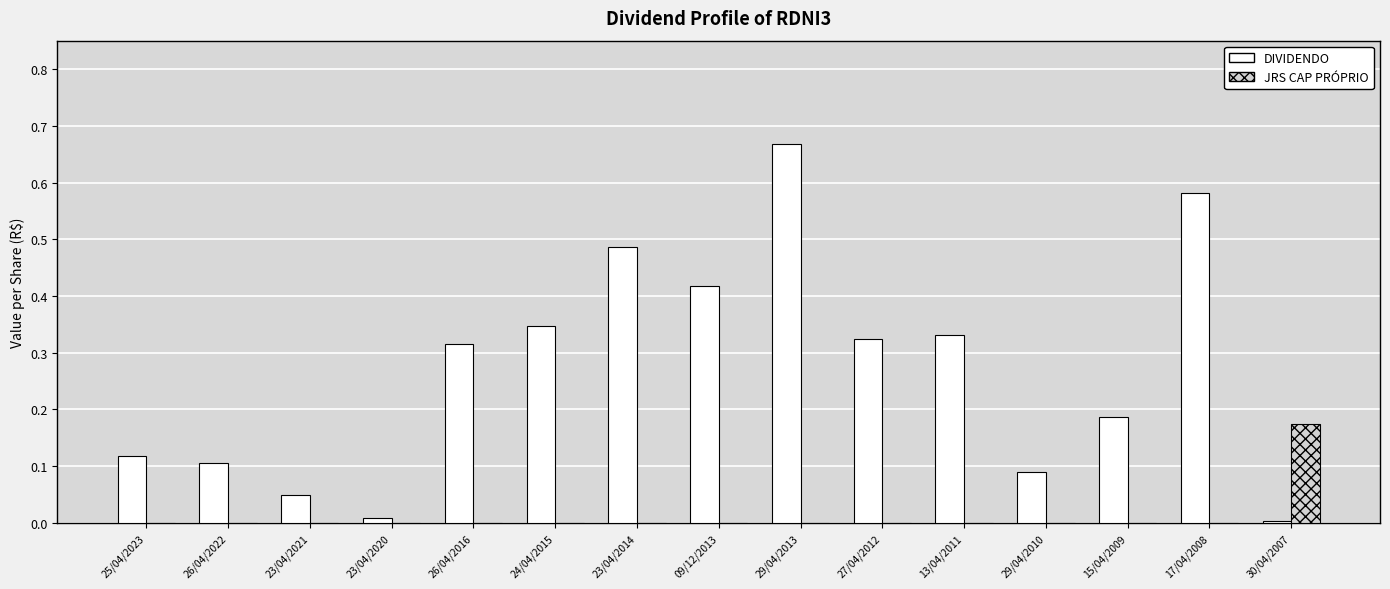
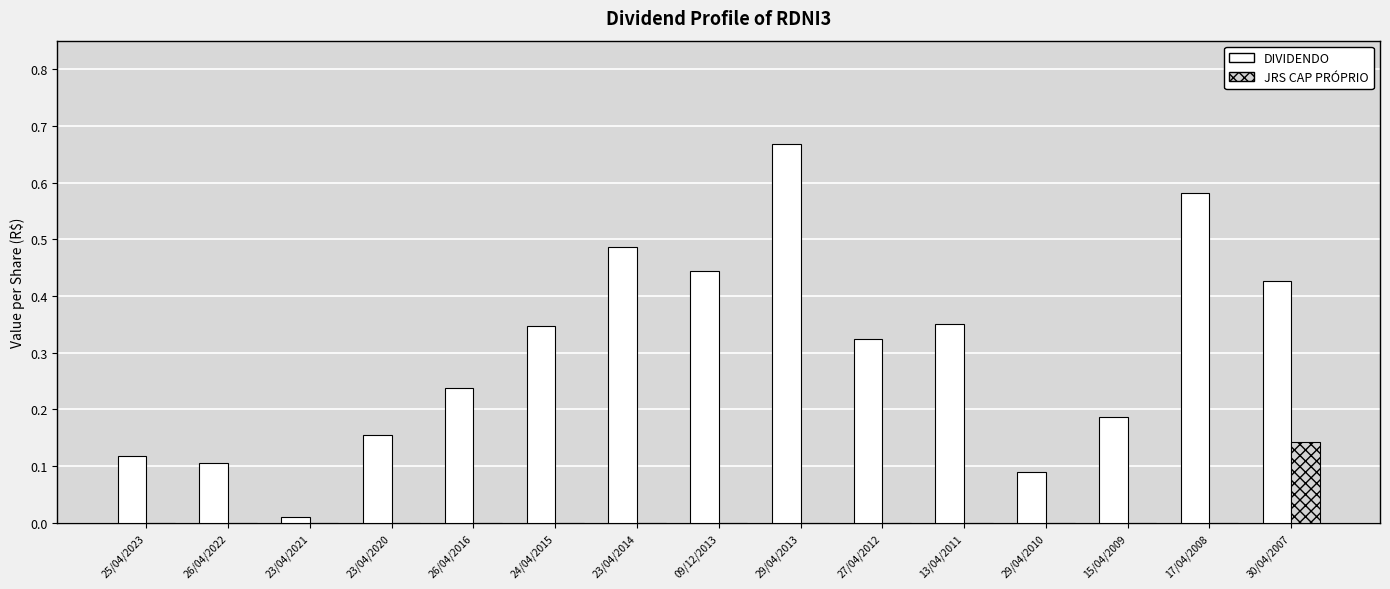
DIVIDENDO, 23/04/2021: 0.05 -> 0.01
DIVIDENDO, 23/04/2020: 0.01 -> 0.16
DIVIDENDO, 26/04/2016: 0.32 -> 0.24
DIVIDENDO, 09/12/2013: 0.42 -> 0.44
DIVIDENDO, 13/04/2011: 0.33 -> 0.35
DIVIDENDO, 30/04/2007: 0.00 -> 0.43
JRS CAP PRÓPRIO, 30/04/2007: 0.18 -> 0.14
